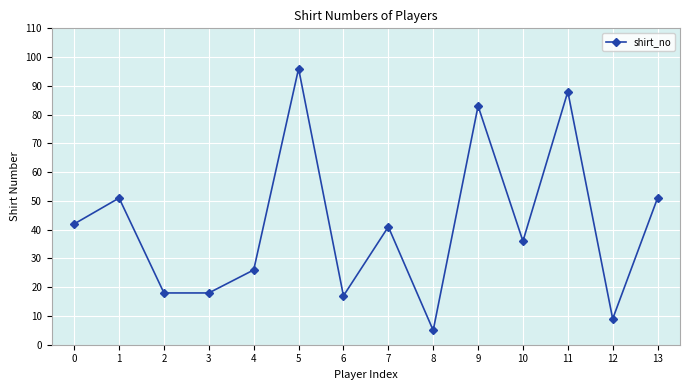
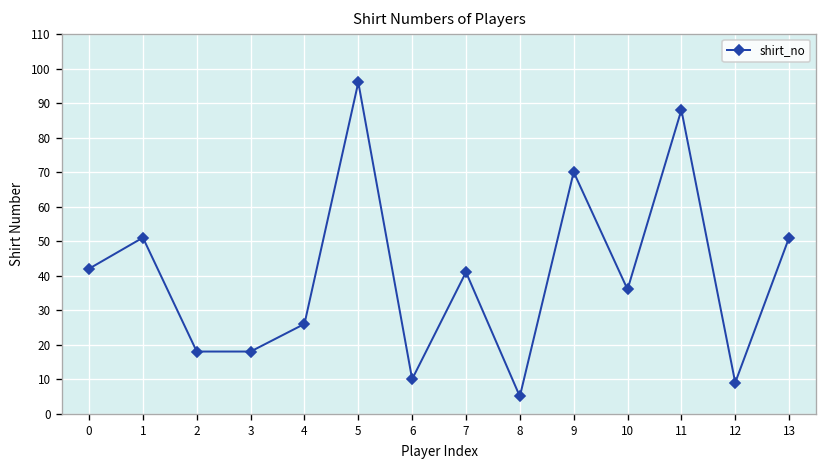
6: 17 -> 10
9: 83 -> 70
